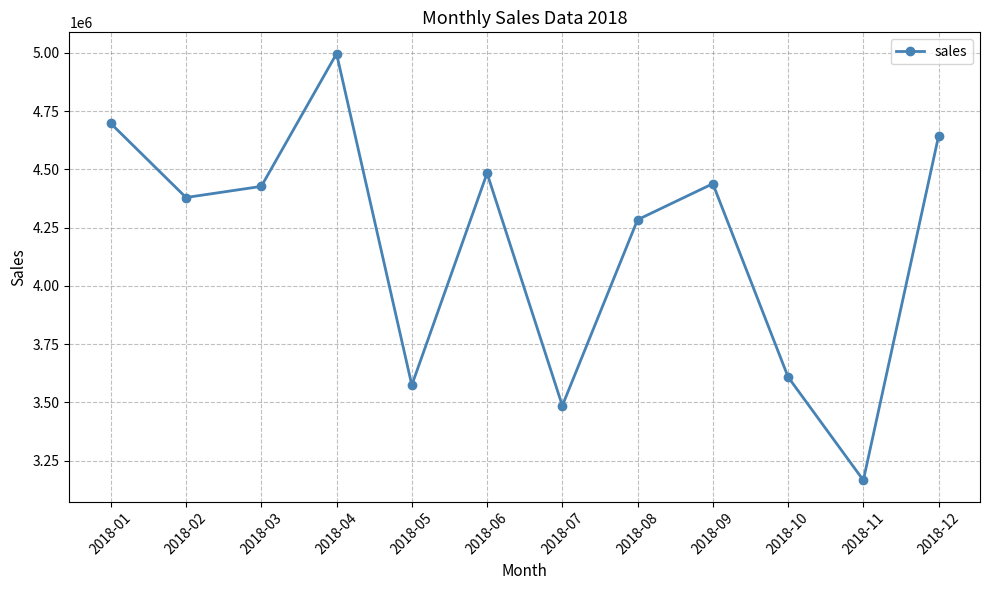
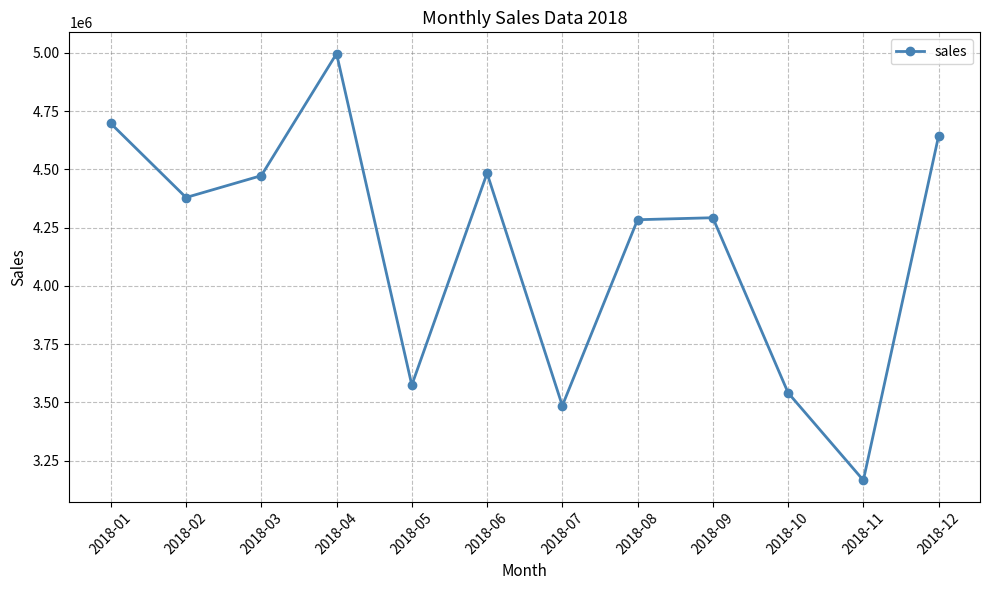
2018-03: 4430000 -> 4470000
2018-09: 4440000 -> 4290000
2018-10: 3610000 -> 3540000
